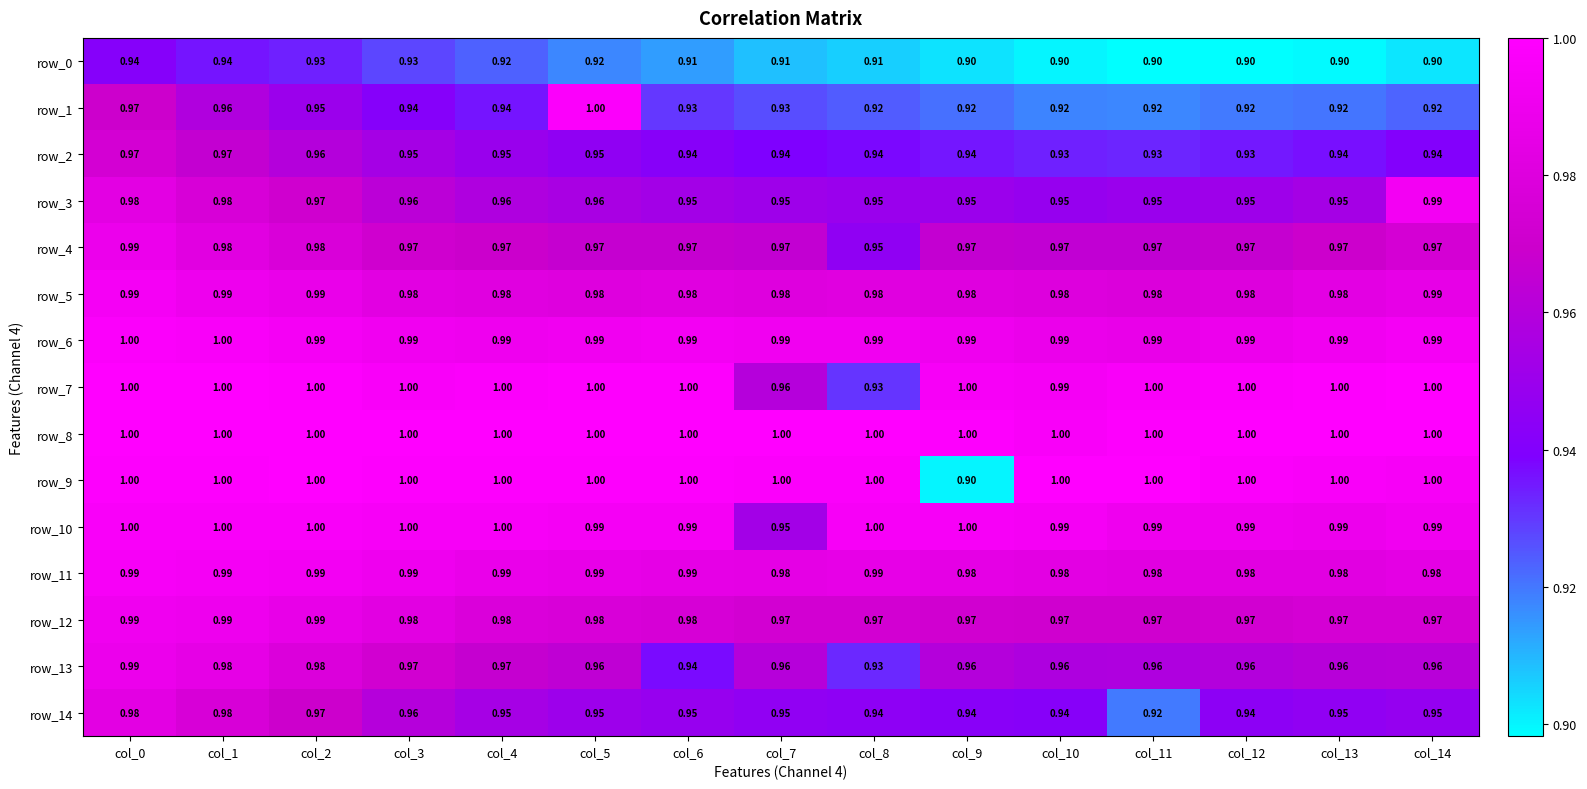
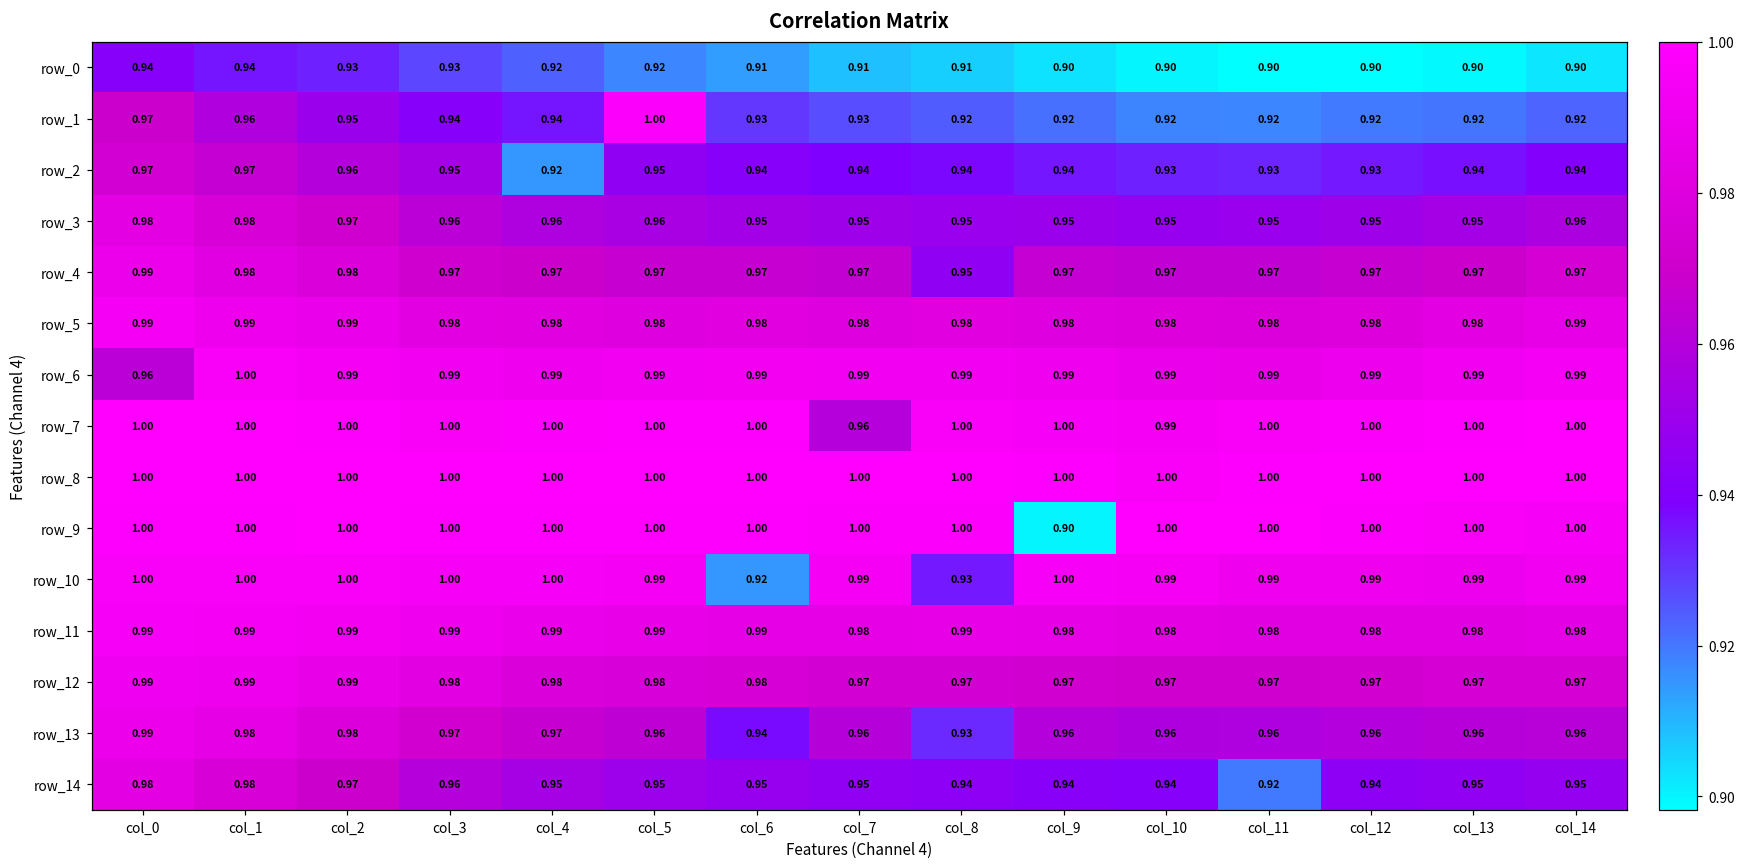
row_2, col_4: 0.95 -> 0.92
row_3, col_14: 0.99 -> 0.96
row_6, col_0: 1.00 -> 0.96
row_7, col_8: 0.93 -> 1.00
row_10, col_6: 0.99 -> 0.92
row_10, col_7: 0.95 -> 0.99
row_10, col_8: 1.00 -> 0.93
